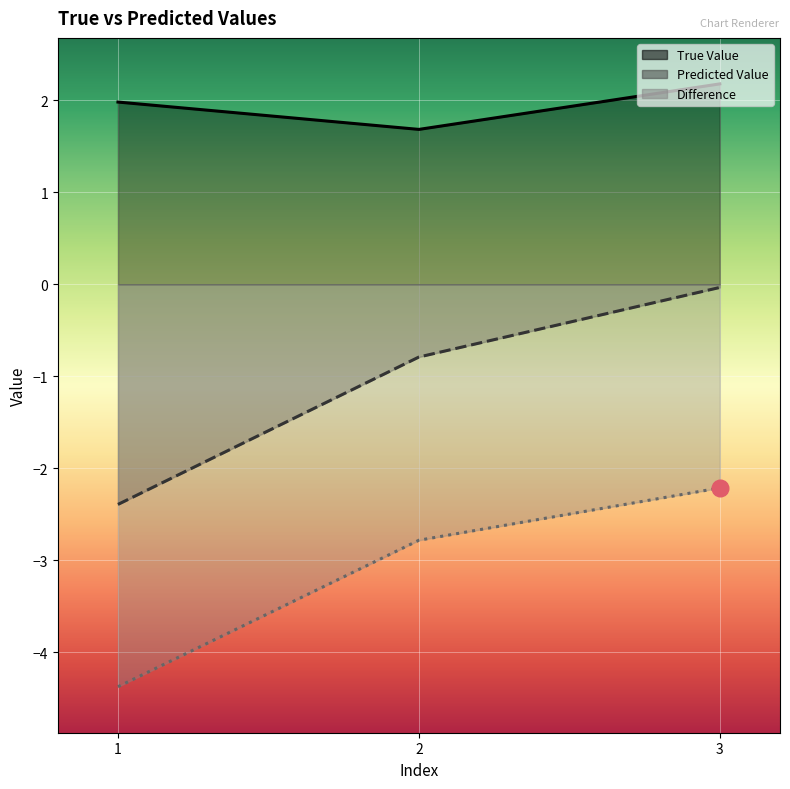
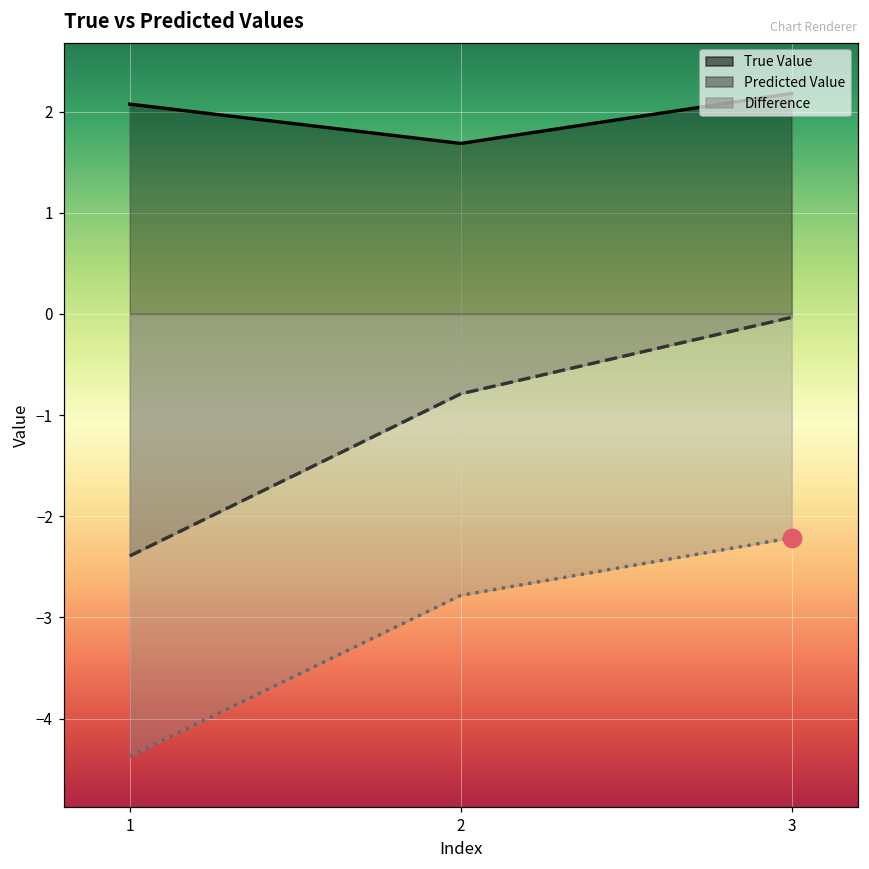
True Value, 1: 2.0 -> 2.1
